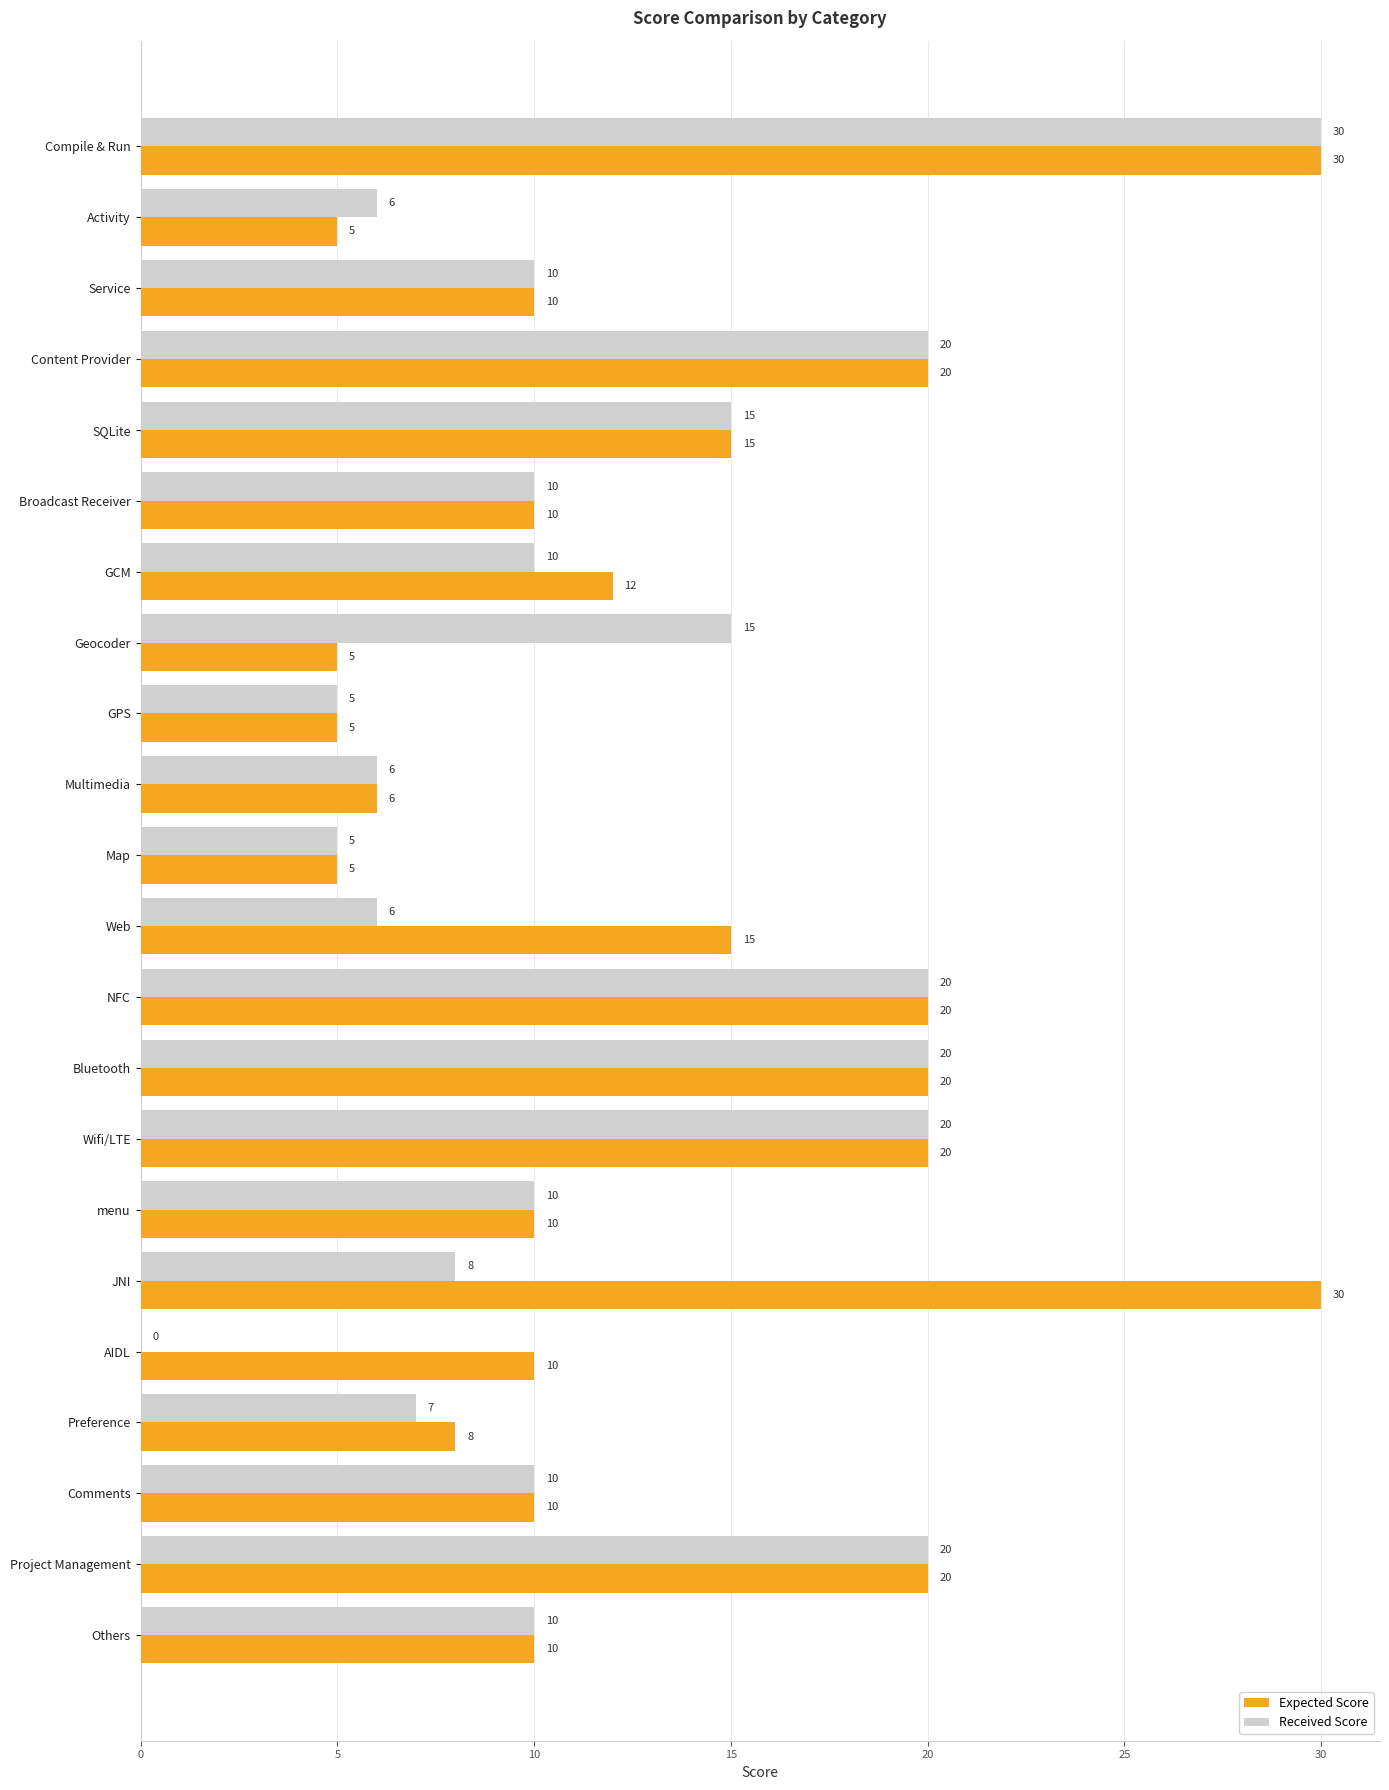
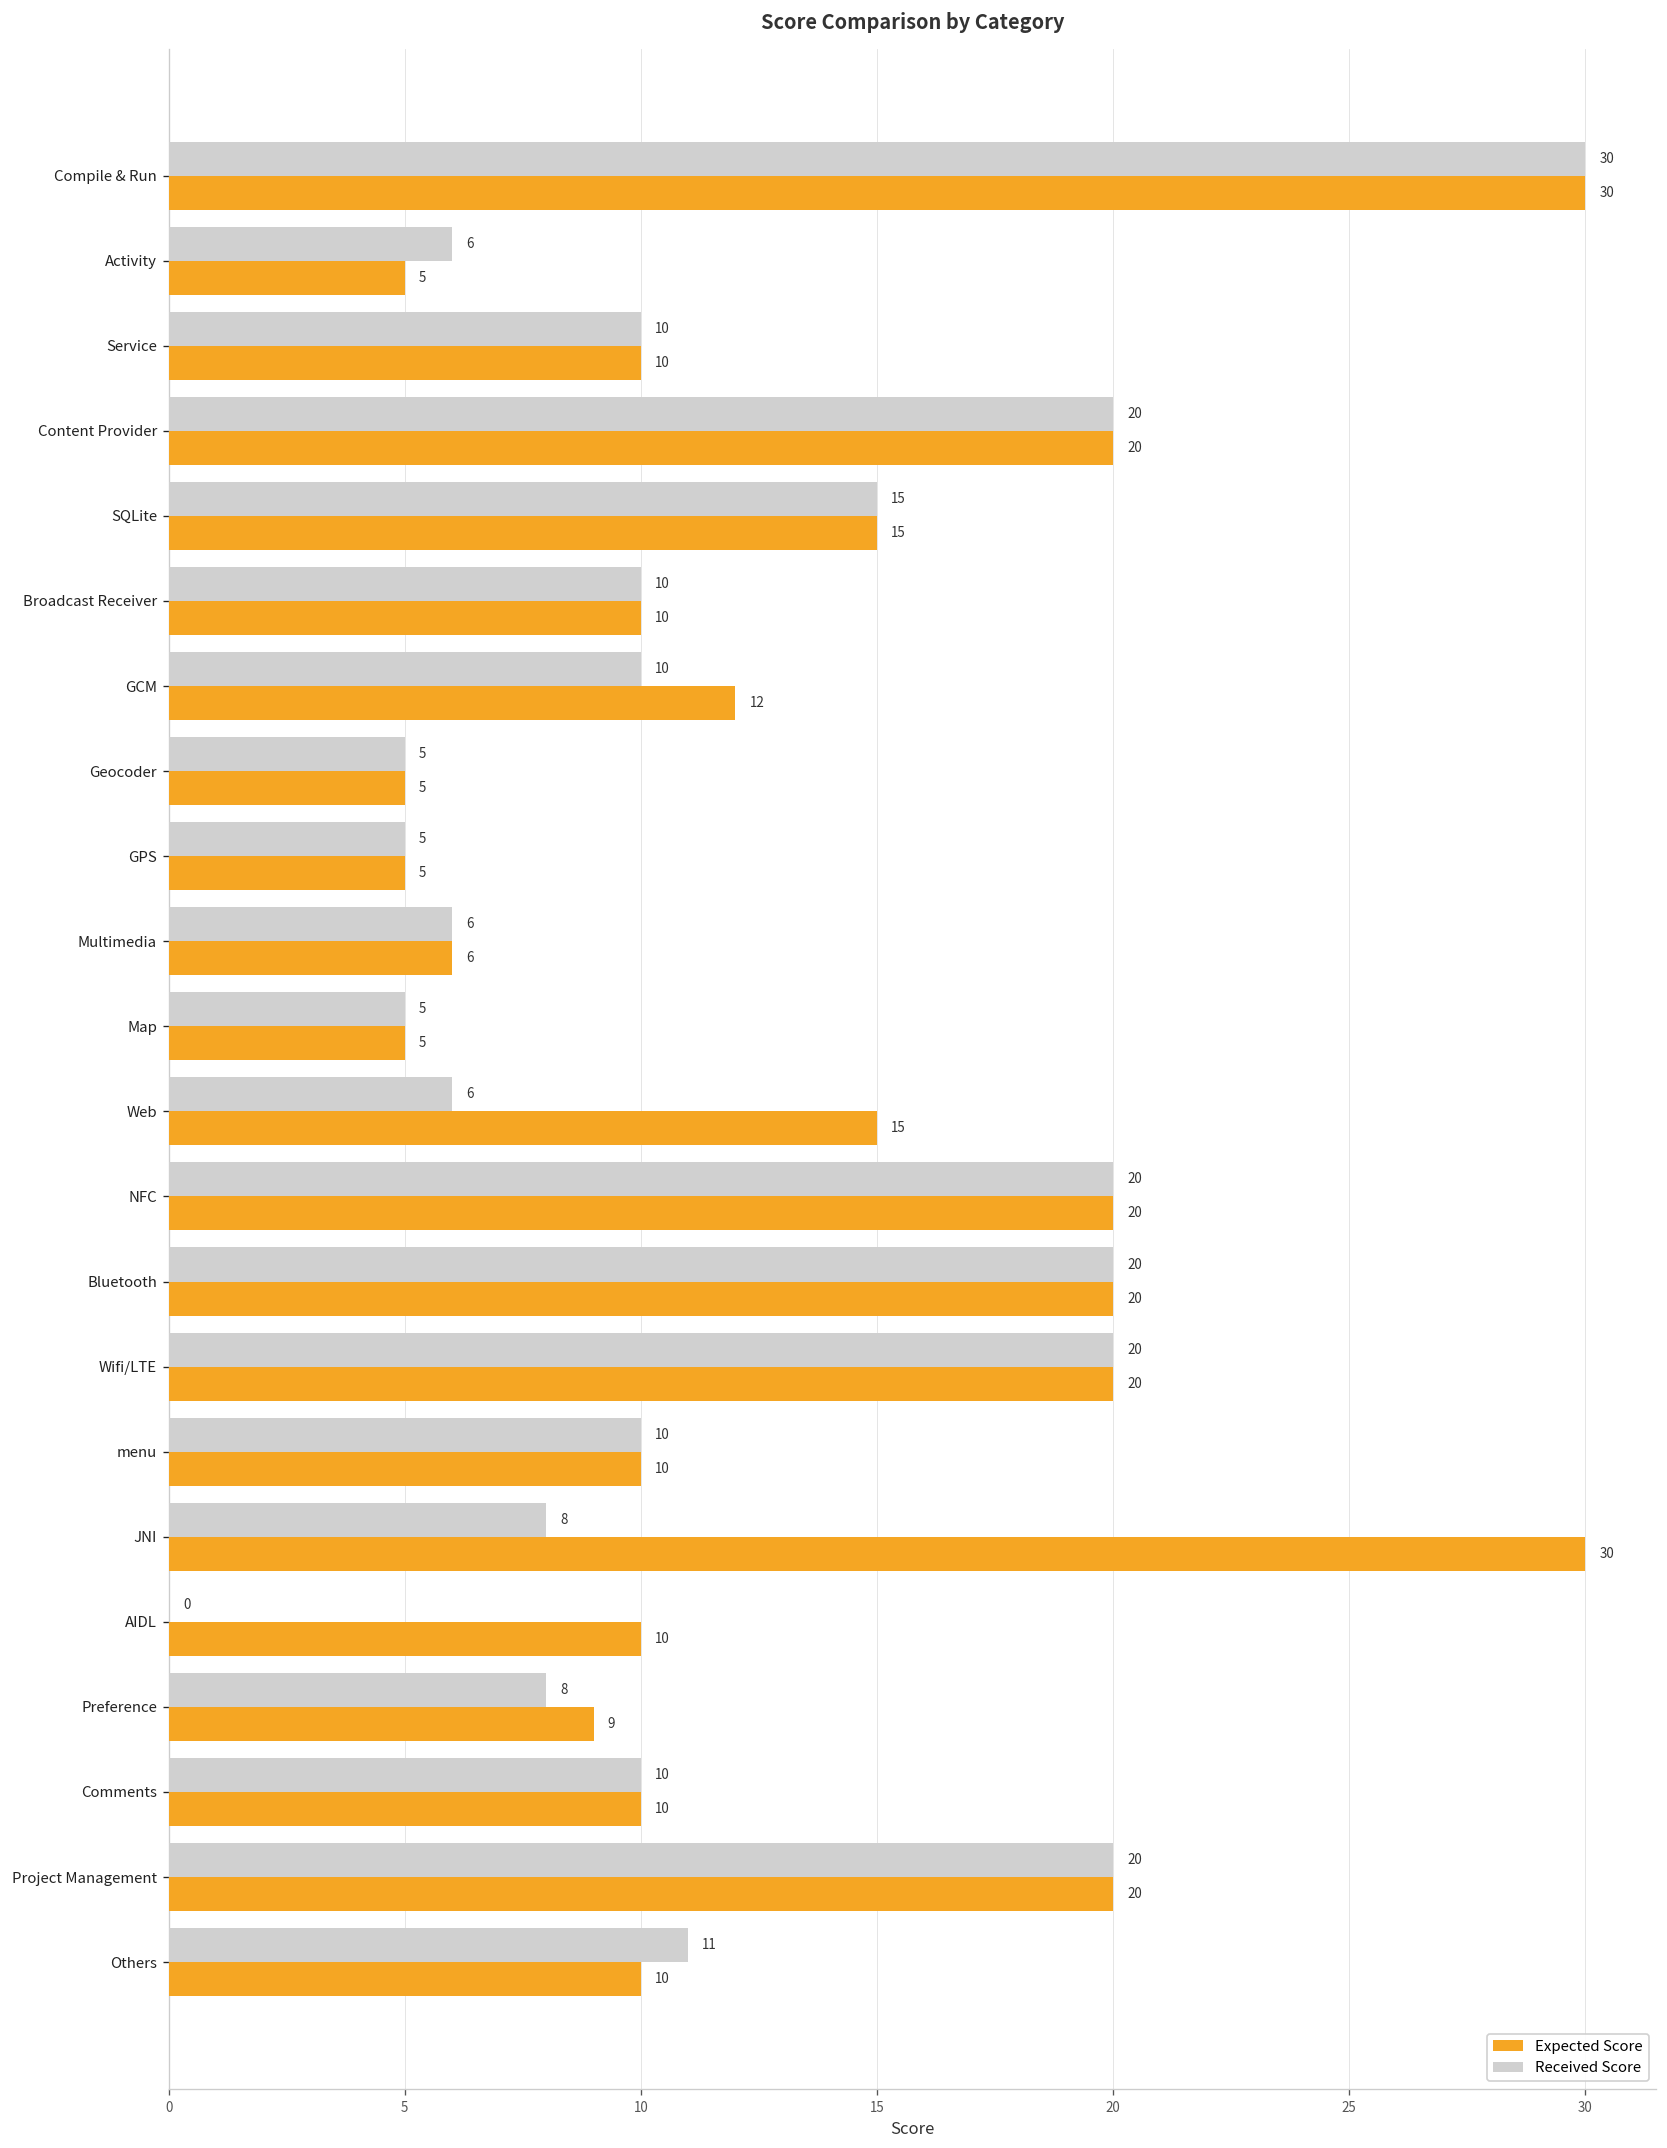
Received Score, Geocoder: 15 -> 5
Received Score, Preference: 7 -> 8
Expected Score, Preference: 8 -> 9
Received Score, Others: 10 -> 11
